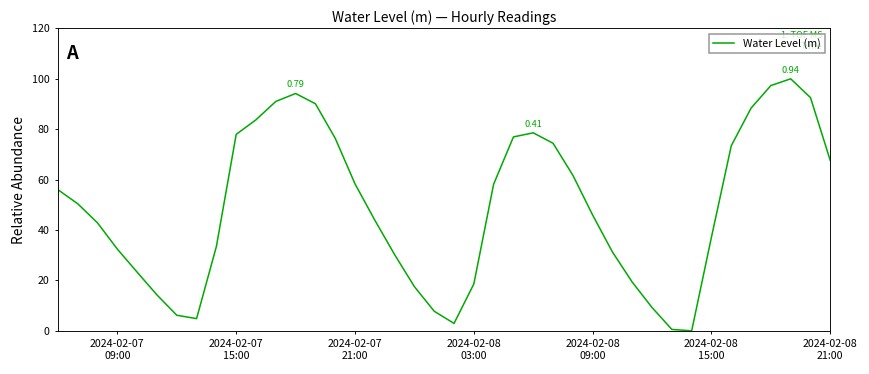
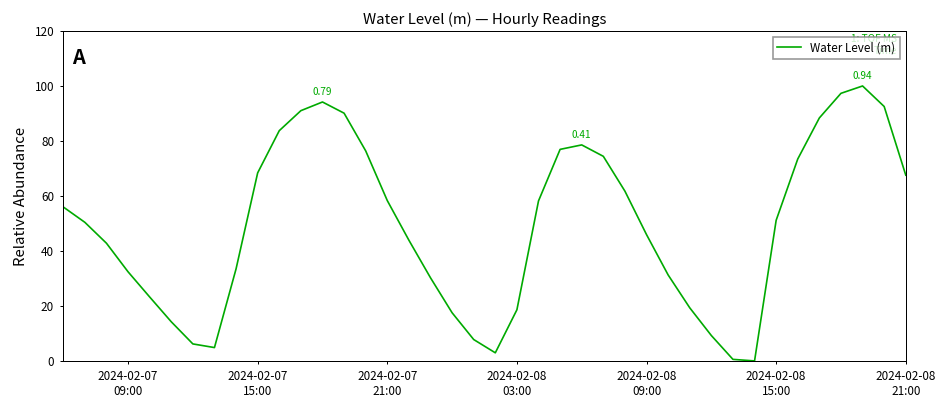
2024-02-07 15:00: 78 -> 68
2024-02-08 15:00: 37 -> 51
